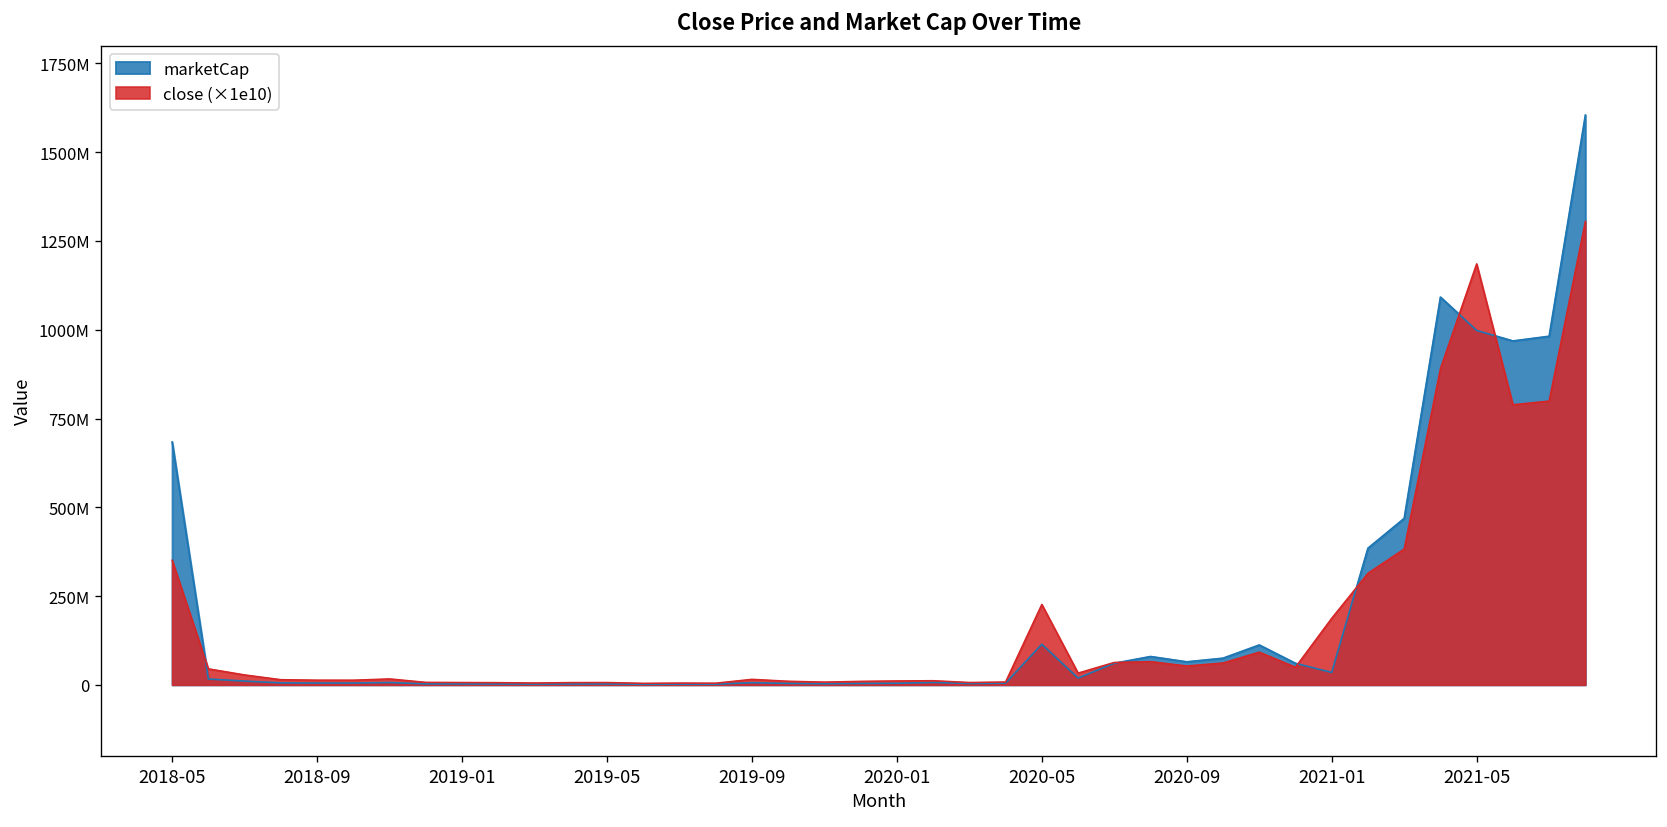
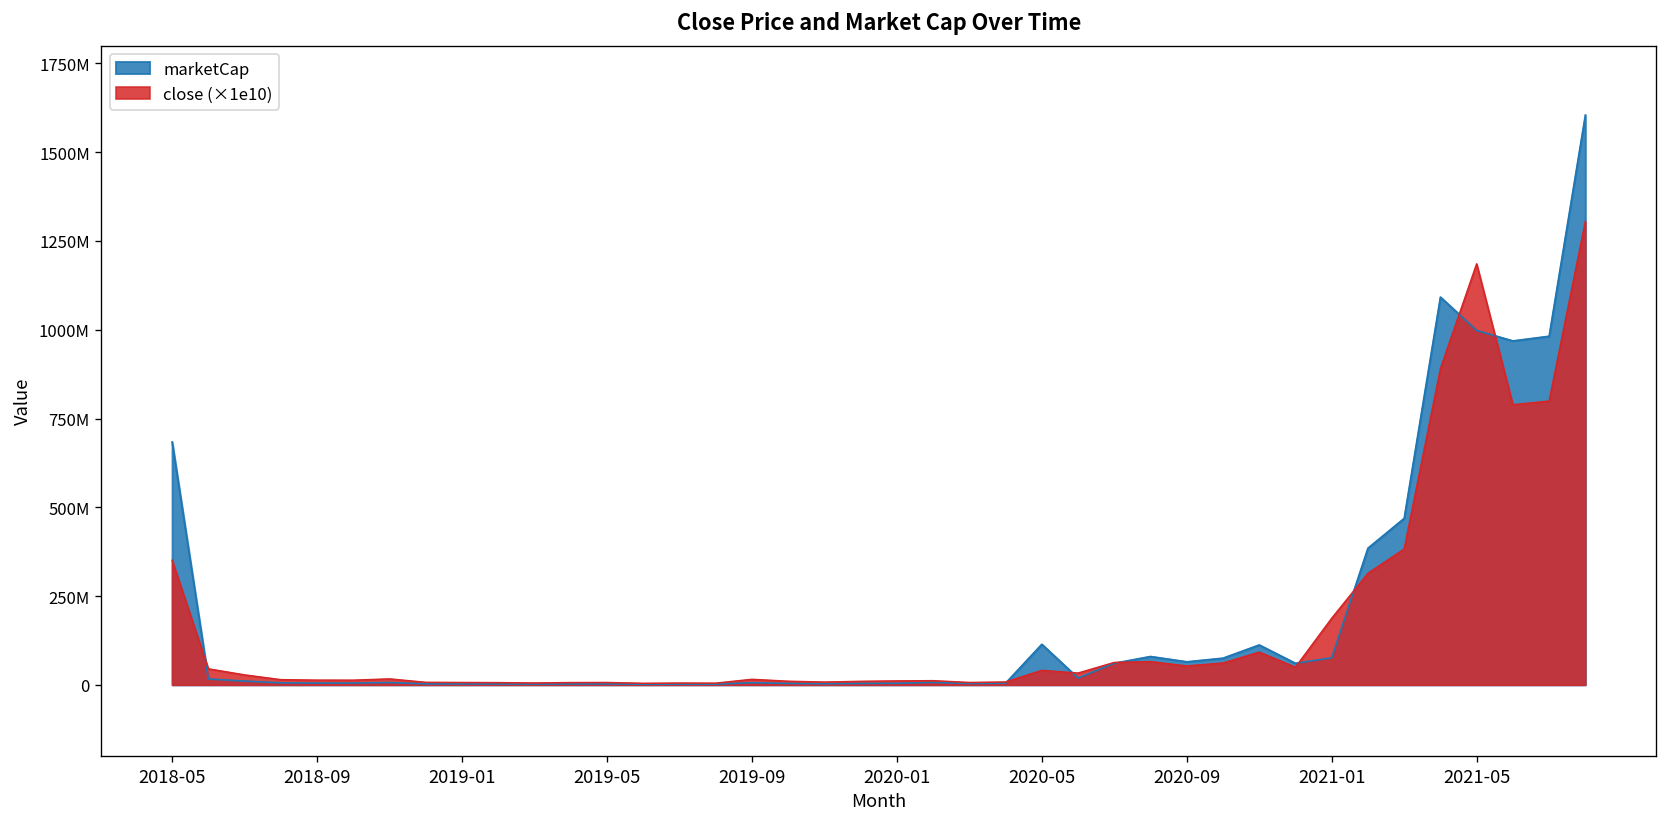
close (×1e10), 2020-05: 230000000 -> 40000000
marketCap, 2021-01: 30000000 -> 80000000
